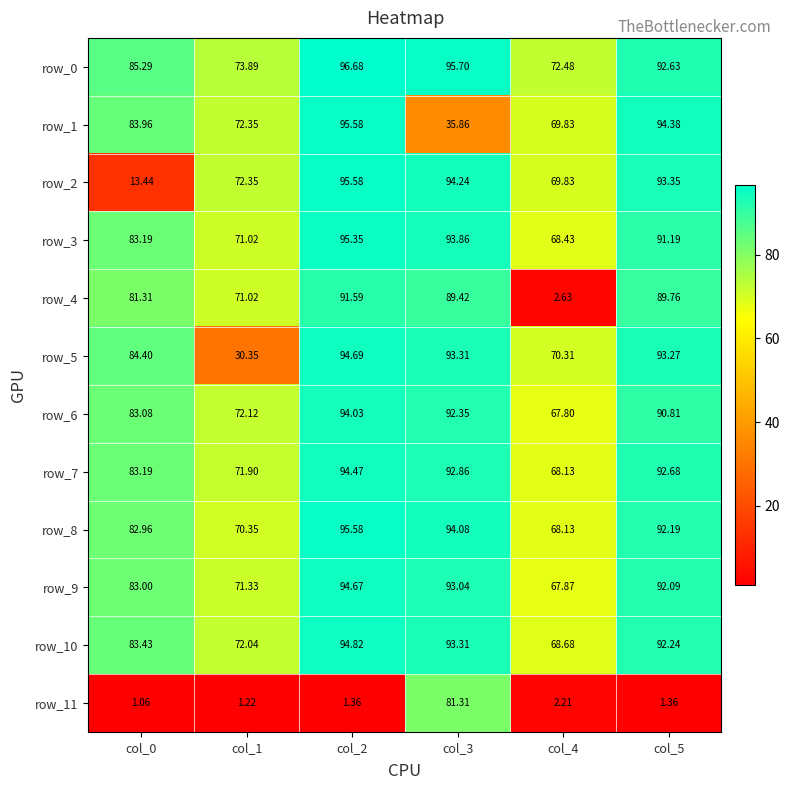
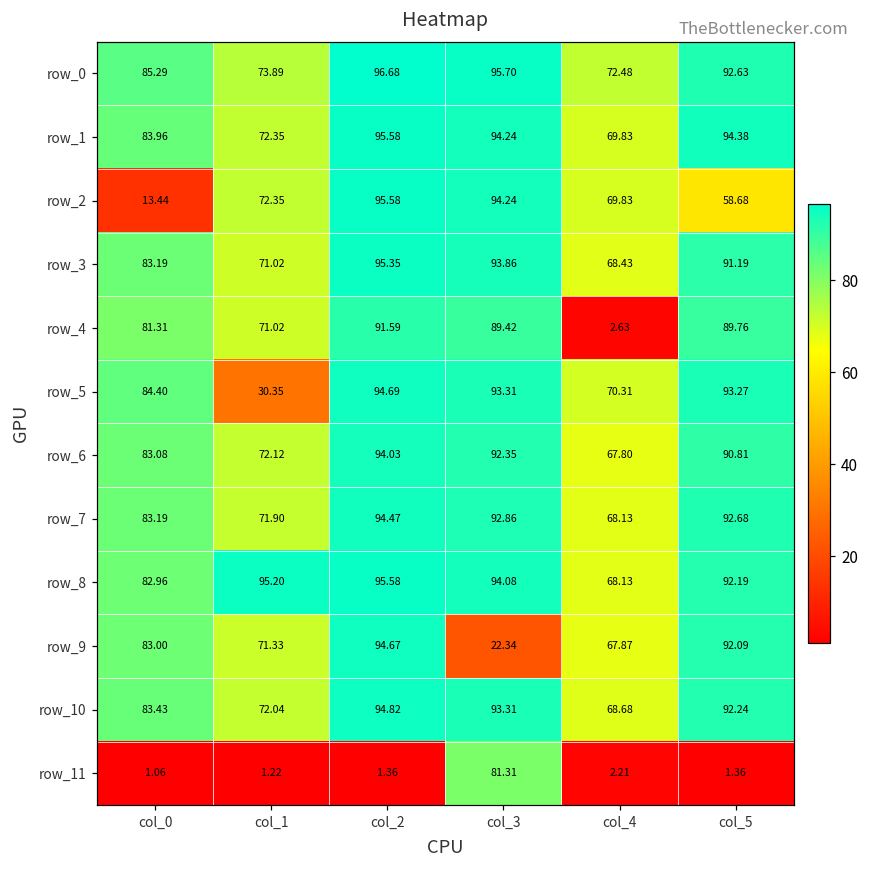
row_1, col_3: 35.86 -> 94.24
row_2, col_5: 93.35 -> 58.68
row_8, col_1: 70.35 -> 95.20
row_9, col_3: 93.04 -> 22.34
